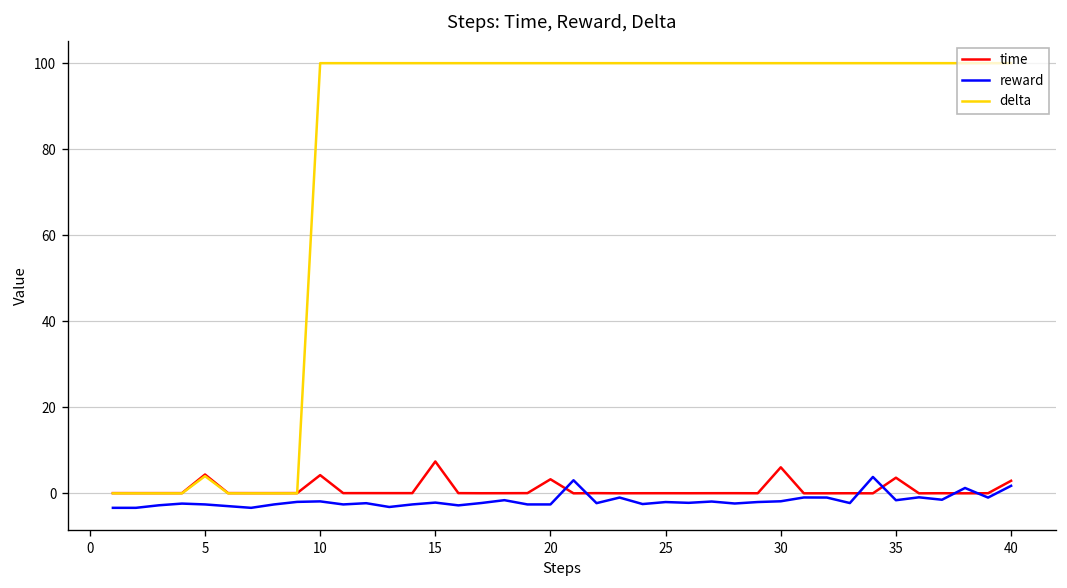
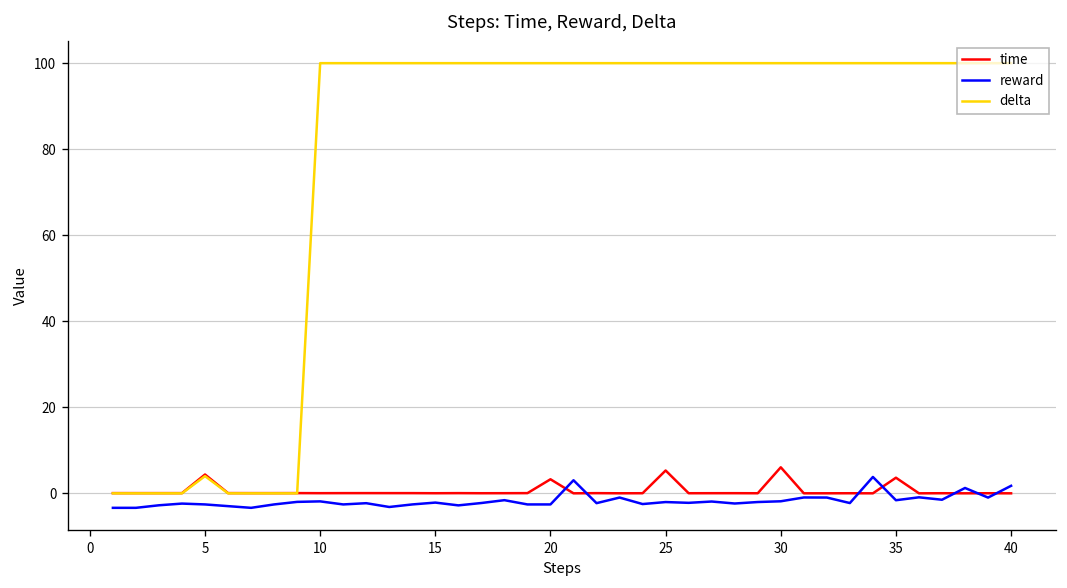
time, 10: 4 -> 0
time, 15: 7 -> 0
time, 25: 0 -> 5
time, 40: 3 -> 0
